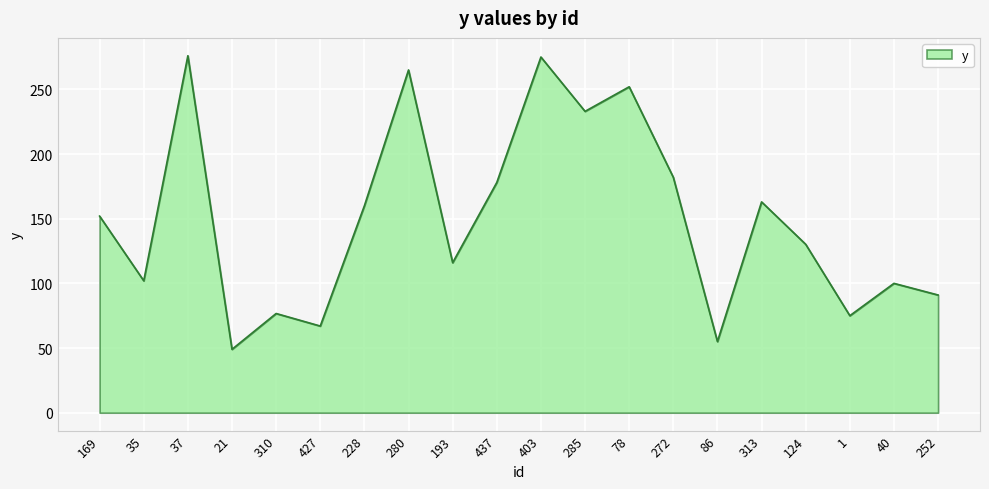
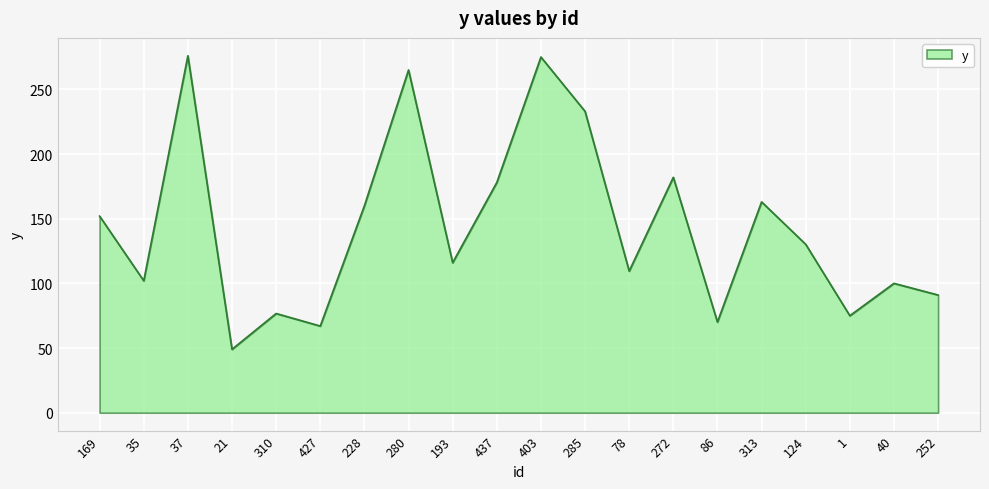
78: 252 -> 110
86: 55 -> 70
